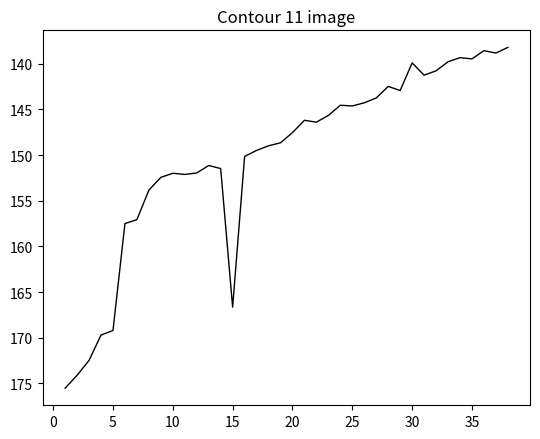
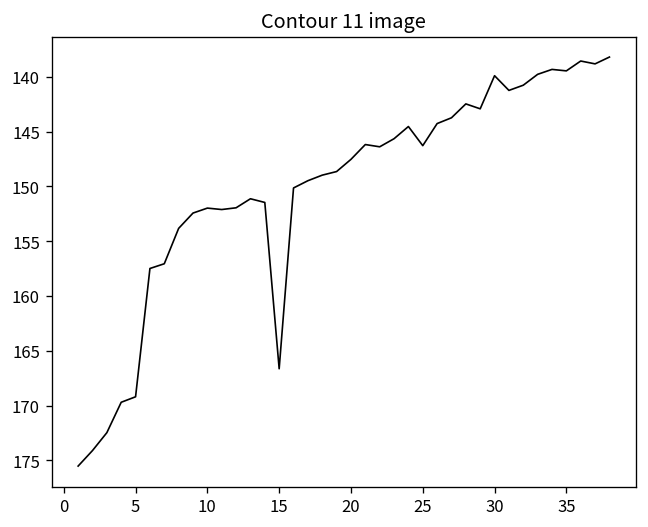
25: 145 -> 146
